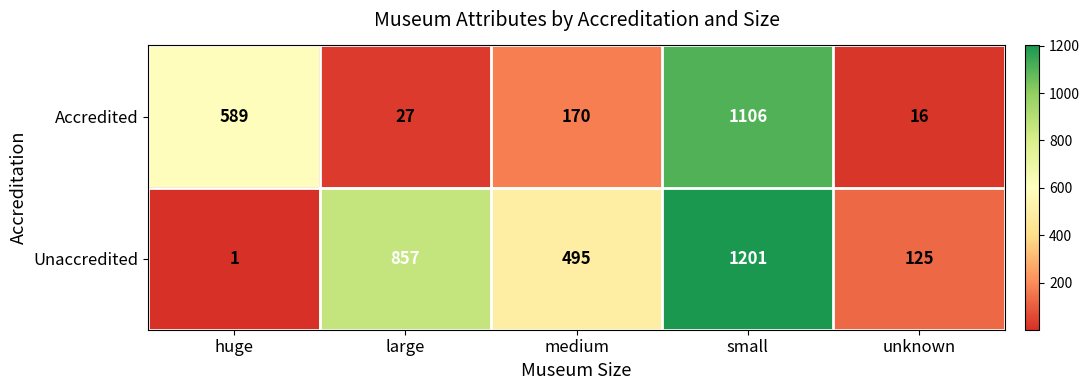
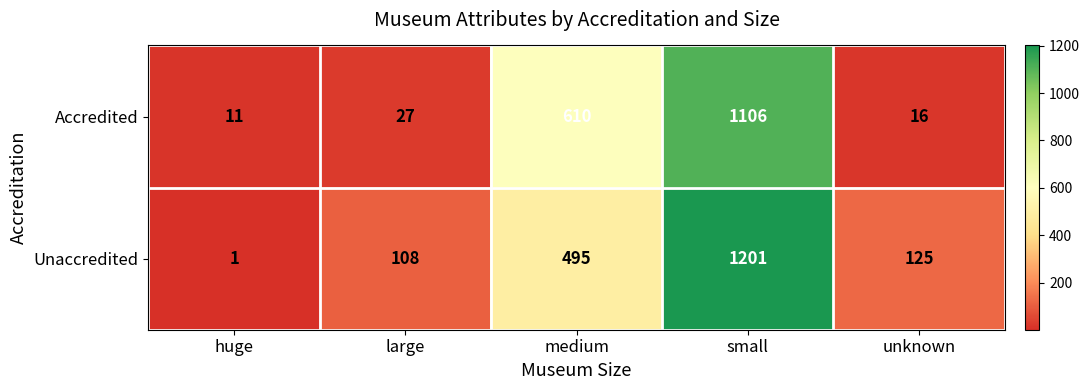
Accredited, huge: 589 -> 11
Accredited, medium: 170 -> 610
Unaccredited, large: 857 -> 108
